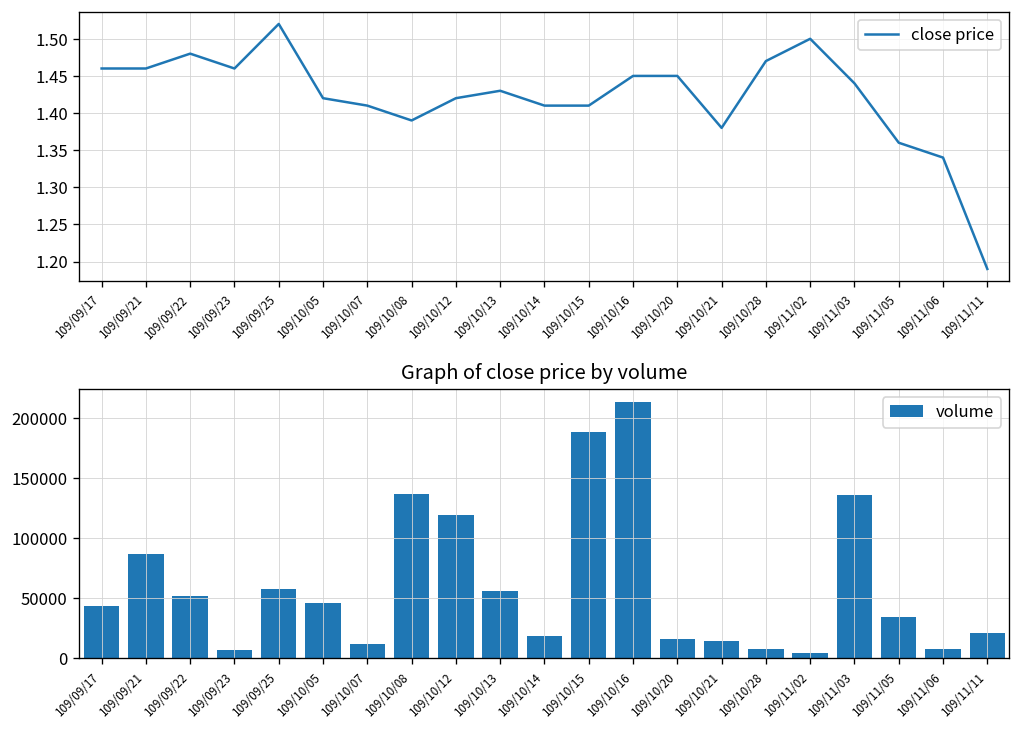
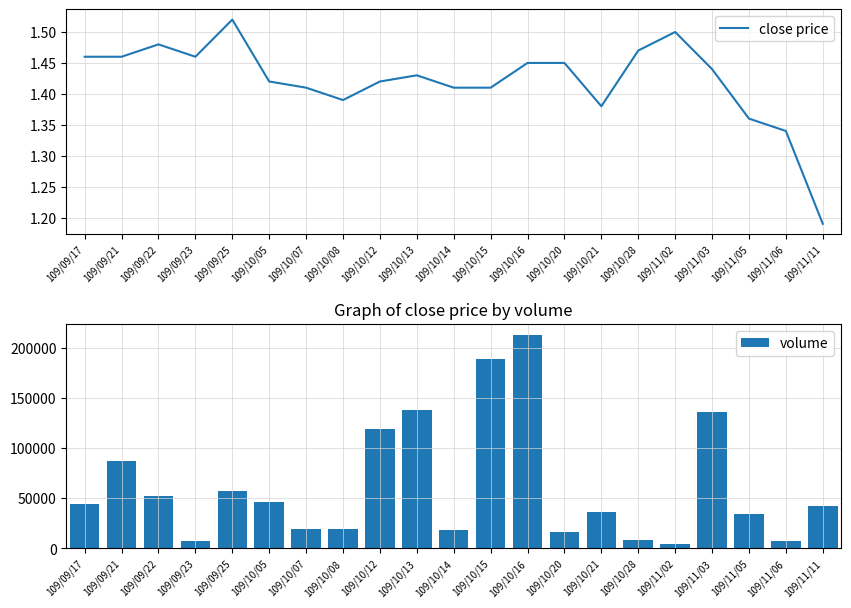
Graph of close price by volume, 109/10/07: 12000 -> 20000
Graph of close price by volume, 109/10/08: 137000 -> 19000
Graph of close price by volume, 109/10/13: 56000 -> 138000
Graph of close price by volume, 109/10/21: 14000 -> 36000
Graph of close price by volume, 109/11/11: 21000 -> 43000
